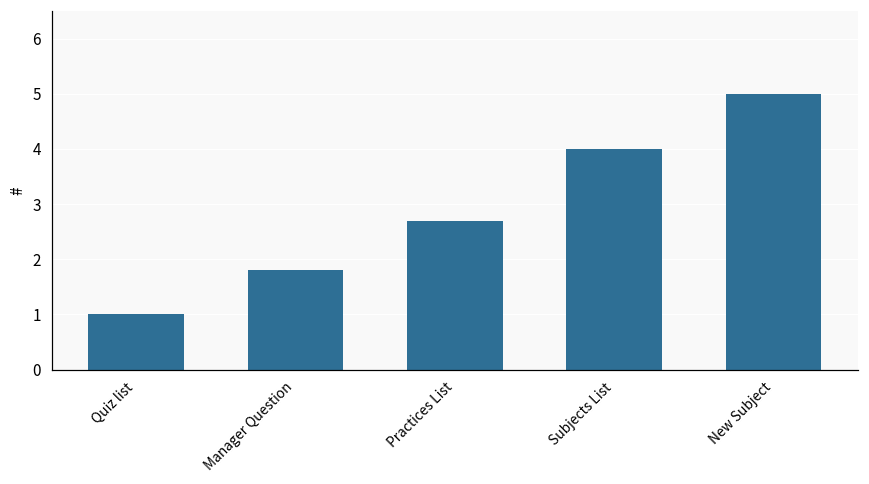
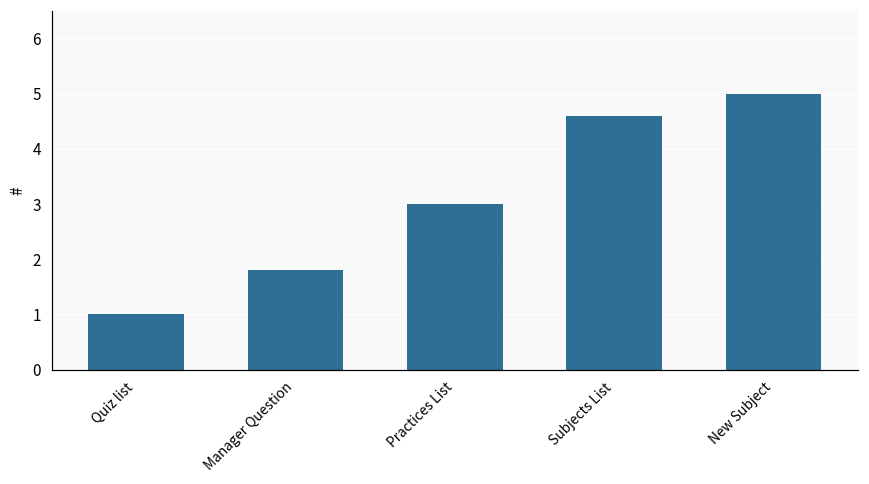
Practices List: 2.7 -> 3.0
Subjects List: 4.0 -> 4.6
